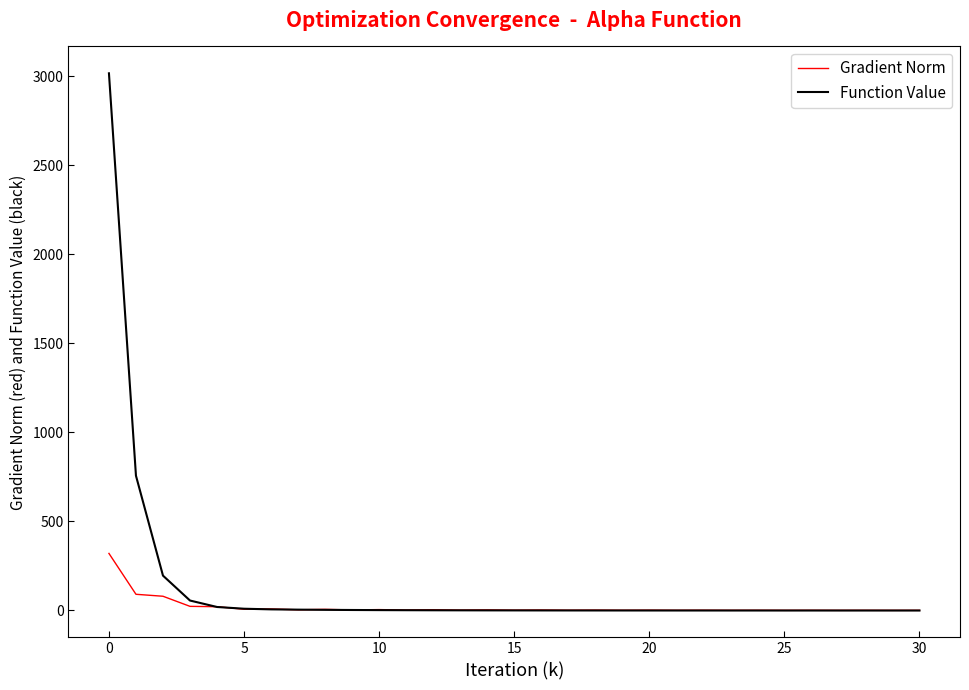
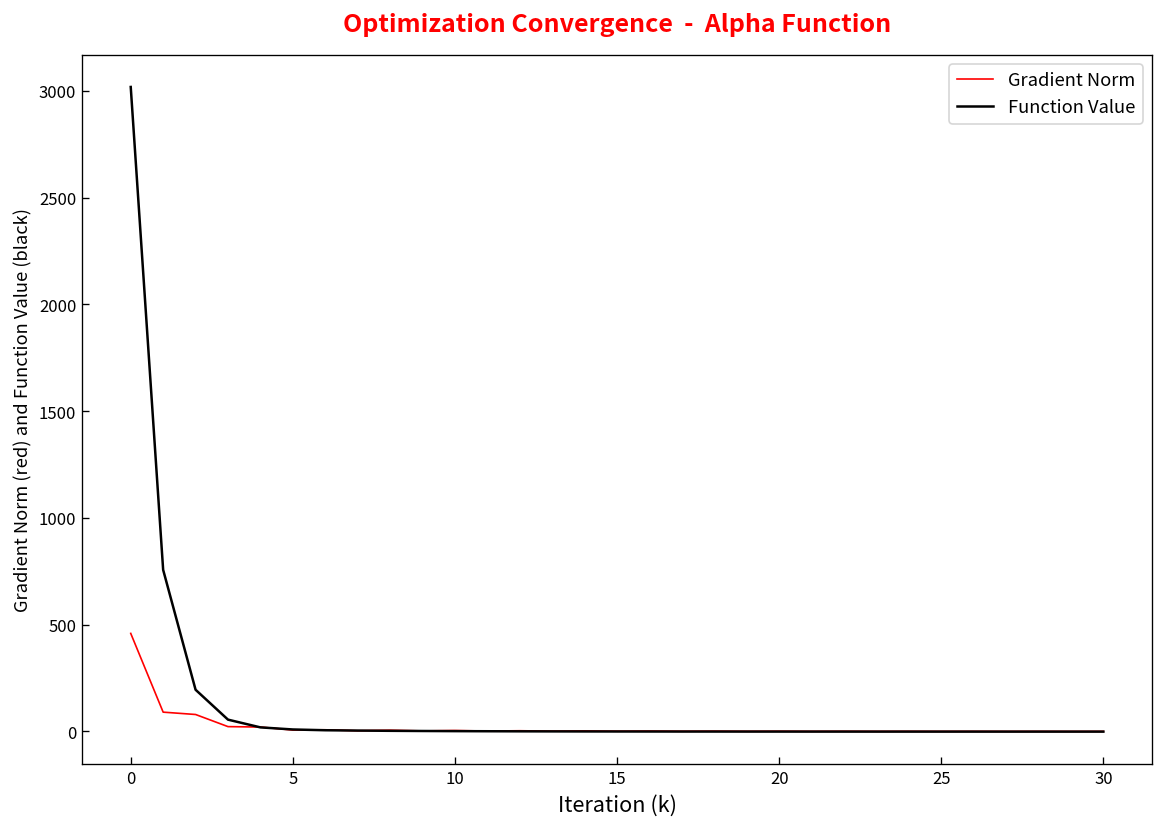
Gradient Norm, 0: 320 -> 460
